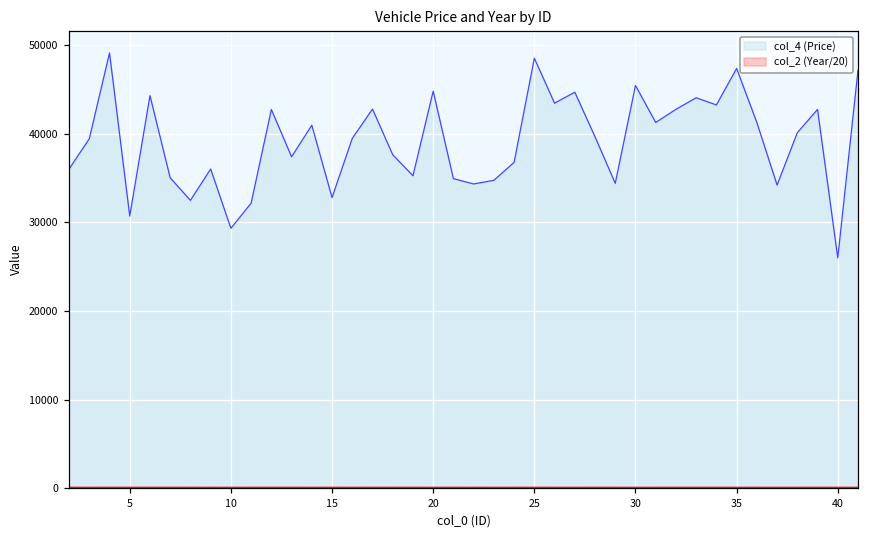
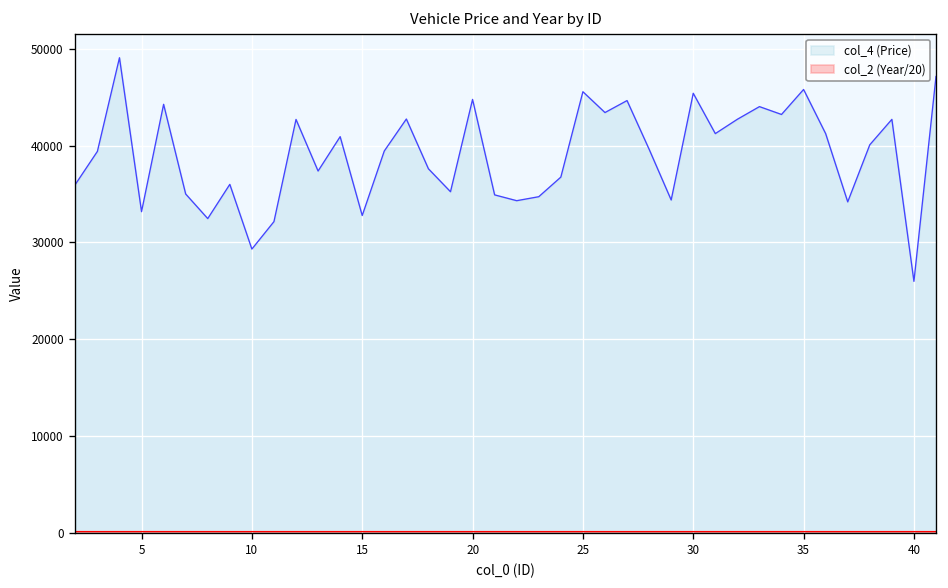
col_4 (Price), 5: 31000 -> 33000
col_4 (Price), 25: 48000 -> 46000
col_4 (Price), 35: 47000 -> 46000
